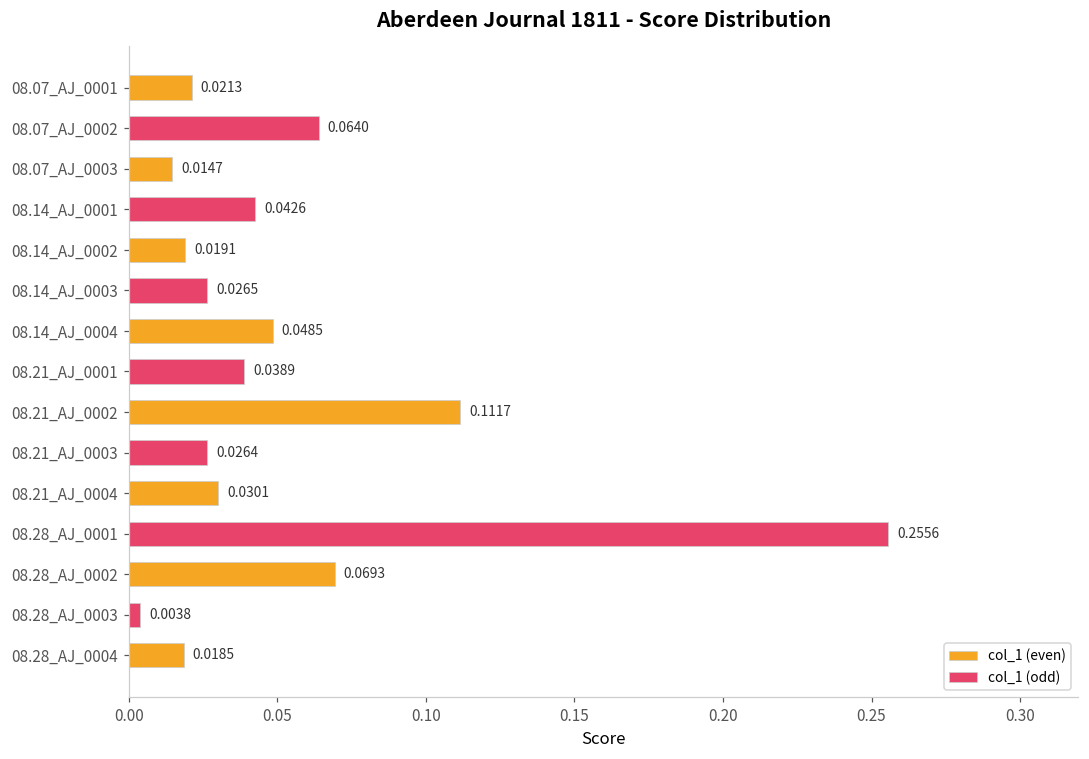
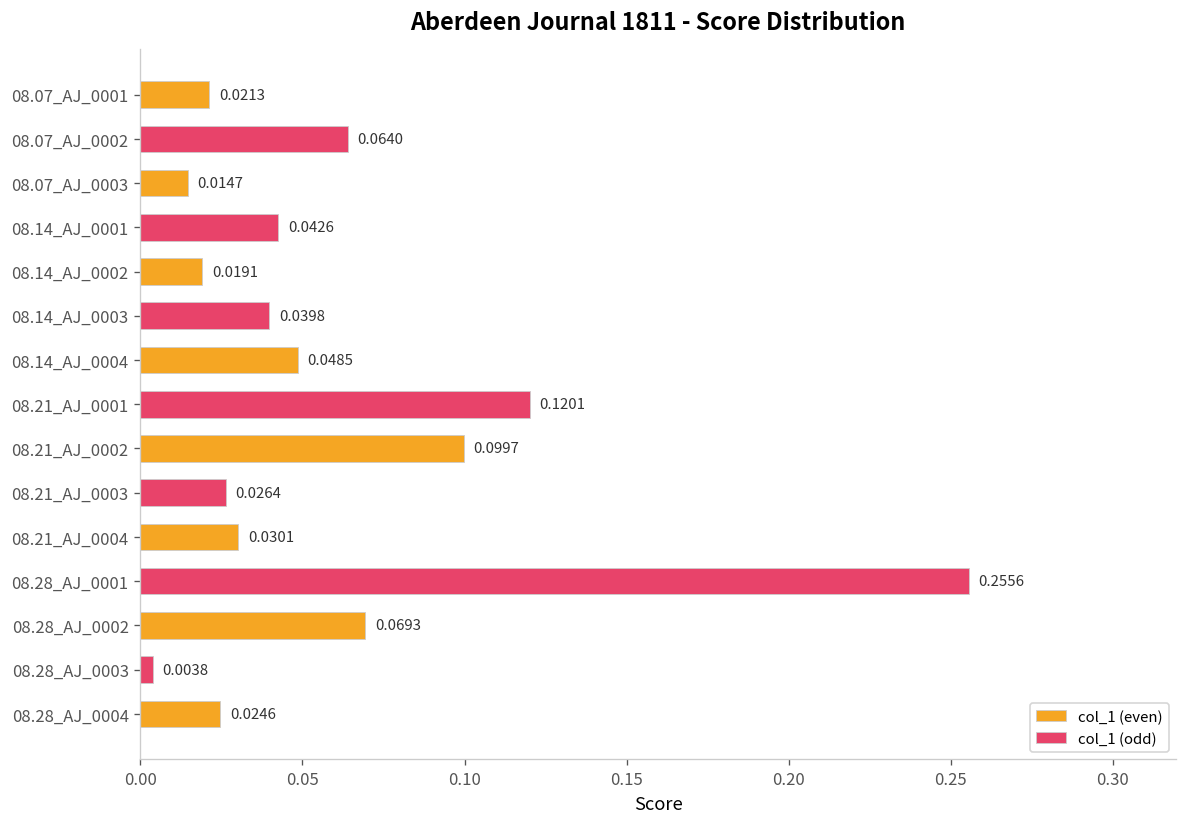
col_1 (odd), 08.14_AJ_0003: 0.0265 -> 0.0398
col_1 (odd), 08.21_AJ_0001: 0.0389 -> 0.1201
col_1 (even), 08.21_AJ_0002: 0.1117 -> 0.0997
col_1 (even), 08.28_AJ_0004: 0.0185 -> 0.0246
